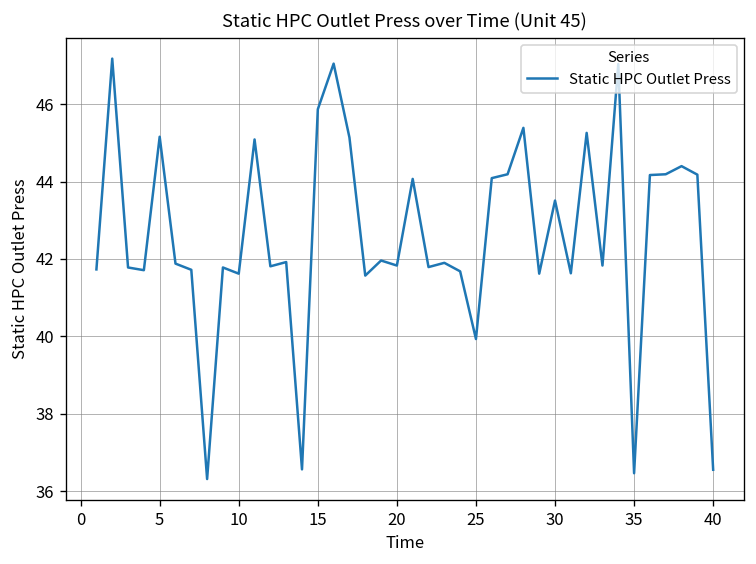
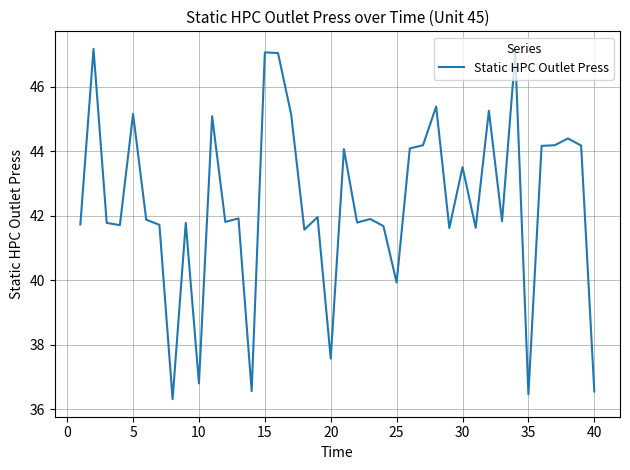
10: 41.6 -> 36.8
15: 45.9 -> 47.1
20: 41.8 -> 37.6
